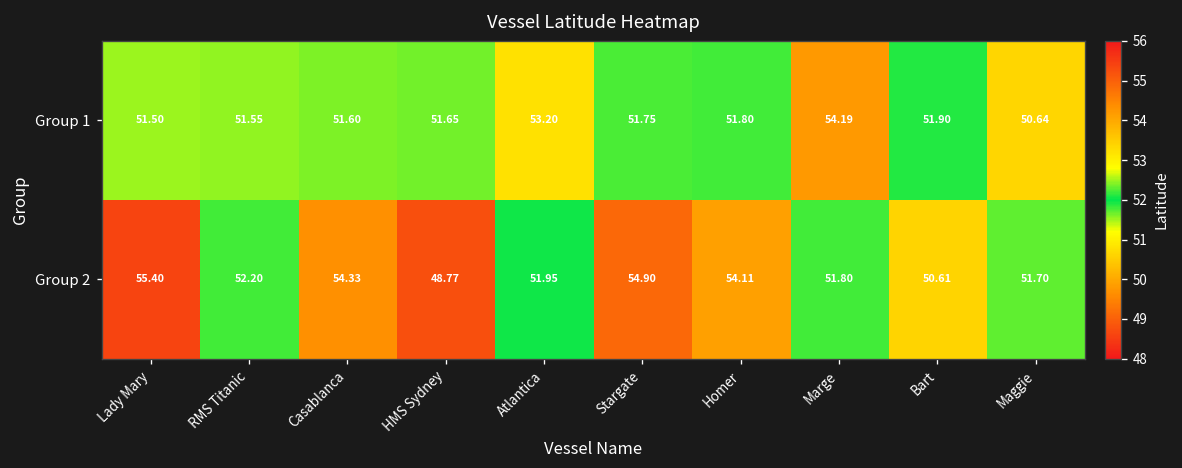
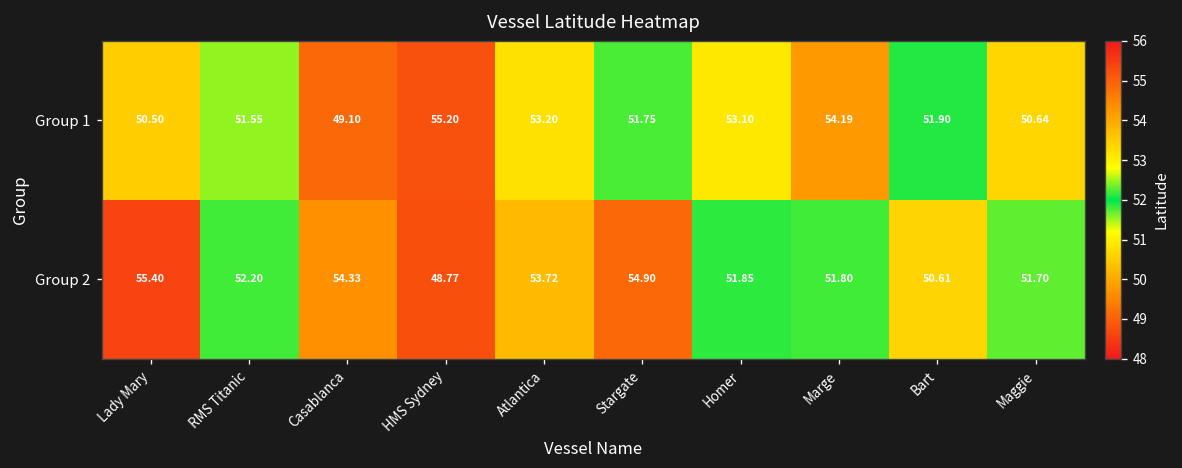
Group 1, Lady Mary: 51.50 -> 50.50
Group 1, Casablanca: 51.60 -> 49.10
Group 1, HMS Sydney: 51.65 -> 55.20
Group 1, Homer: 51.80 -> 53.10
Group 2, Atlantica: 51.95 -> 53.72
Group 2, Homer: 54.11 -> 51.85
